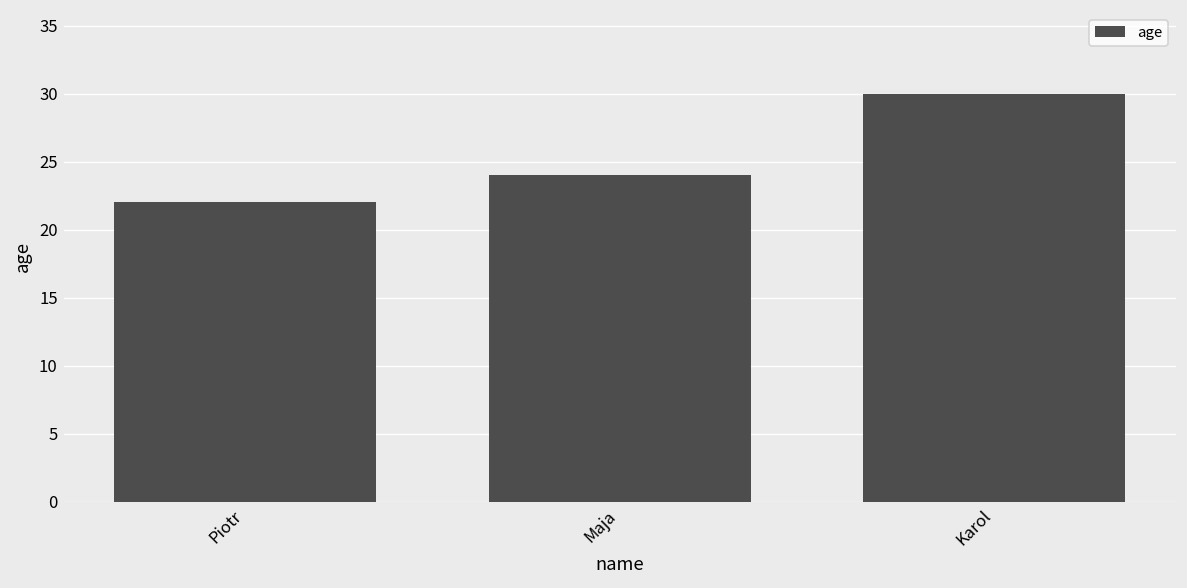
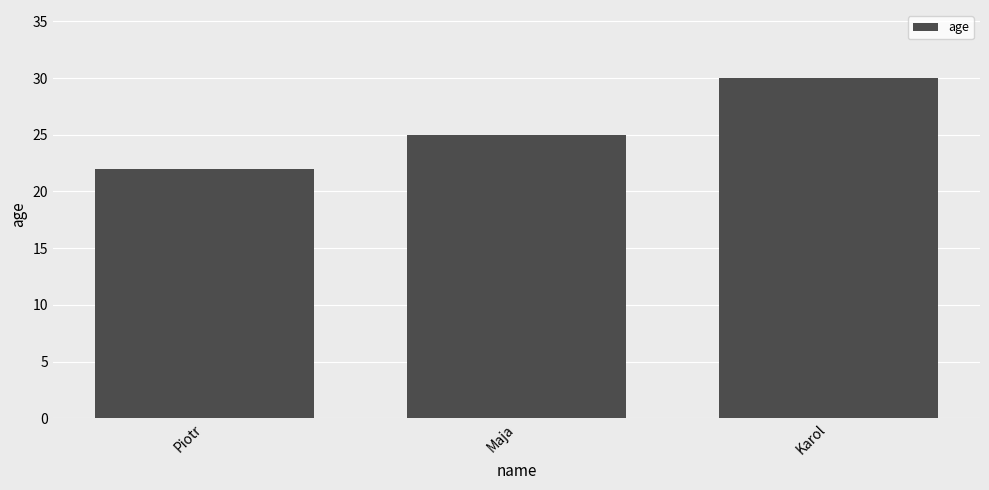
Maja: 24 -> 25
